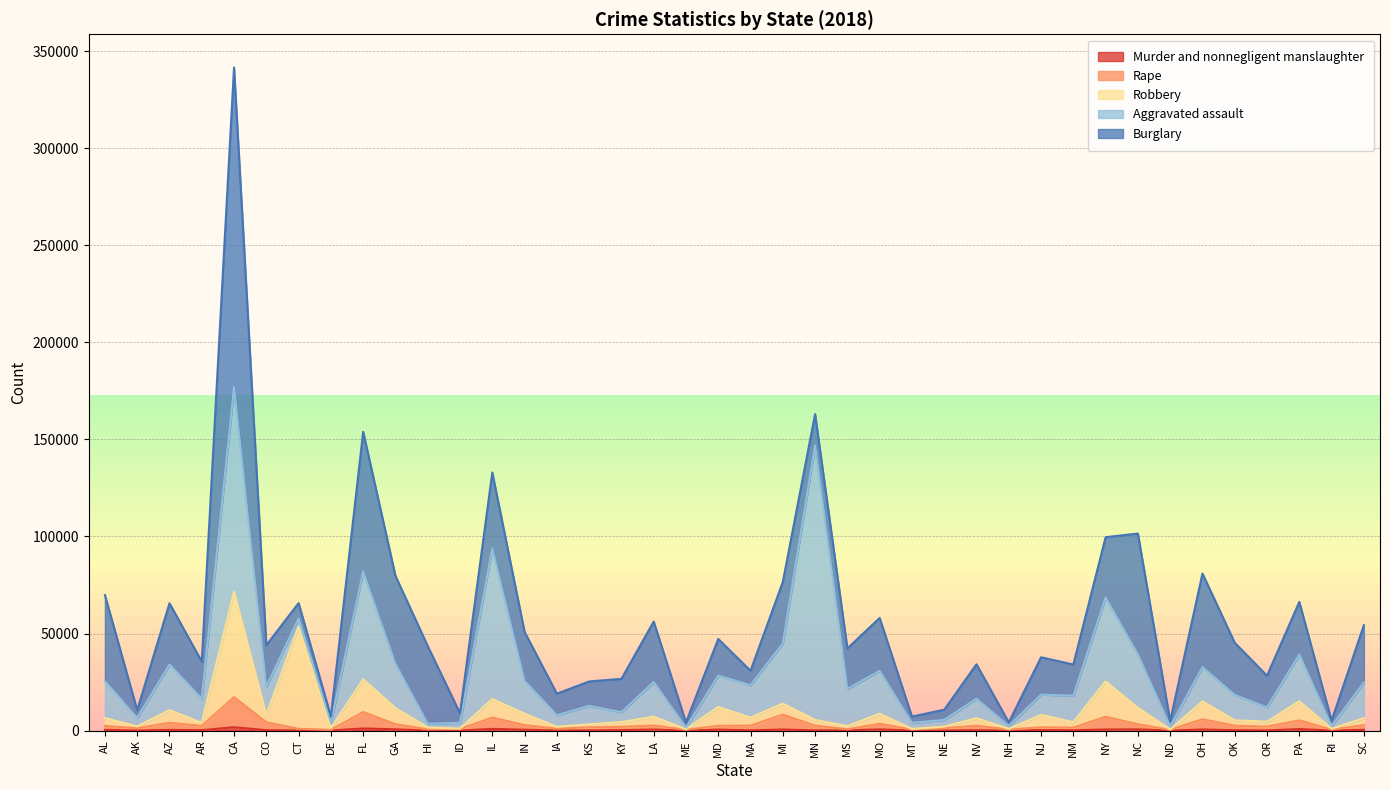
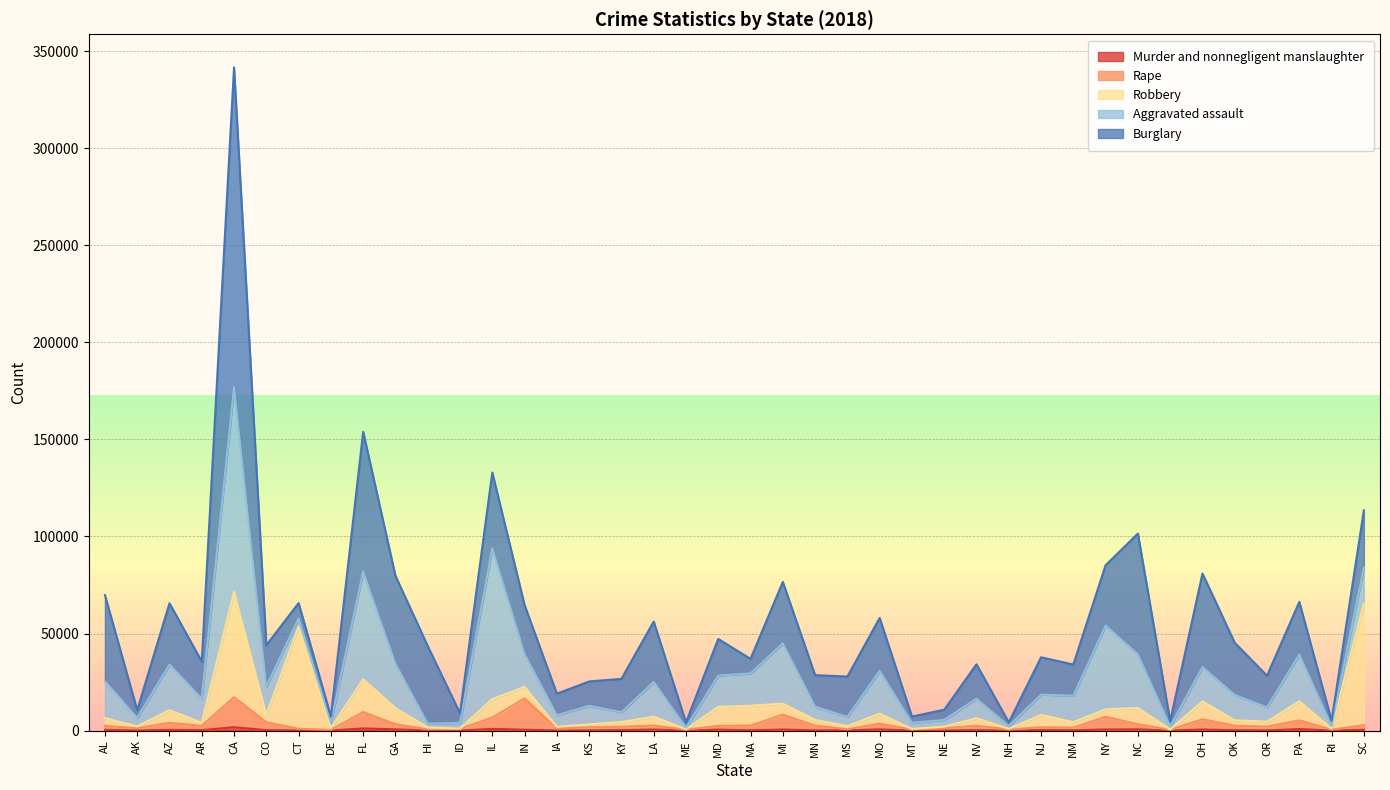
Rape, IN: 2000 -> 16000
Robbery, MA: 4000 -> 10000
Aggravated assault, MN: 141000 -> 7000
Aggravated assault, MS: 19000 -> 5000
Robbery, NY: 18000 -> 4000
Robbery, SC: 4000 -> 63000
